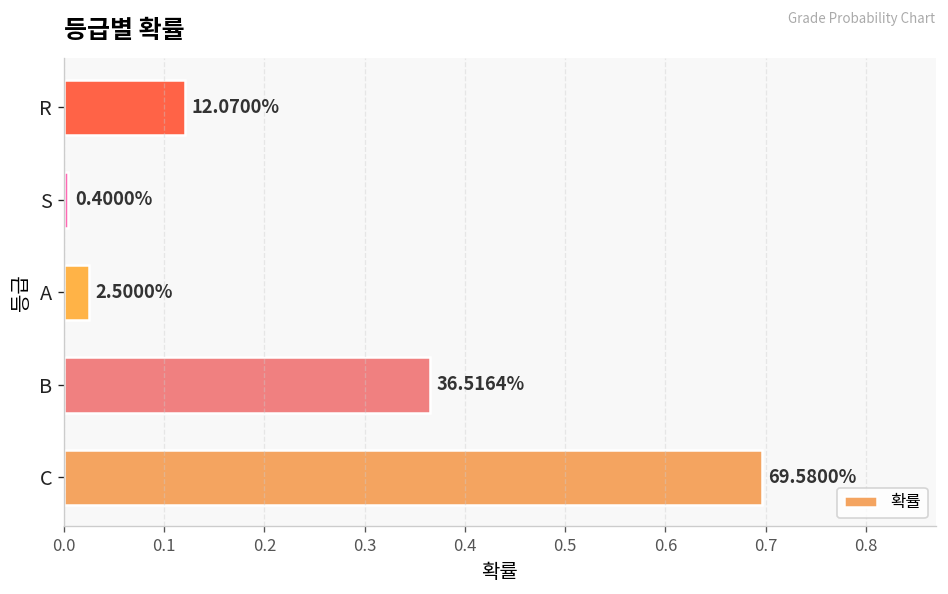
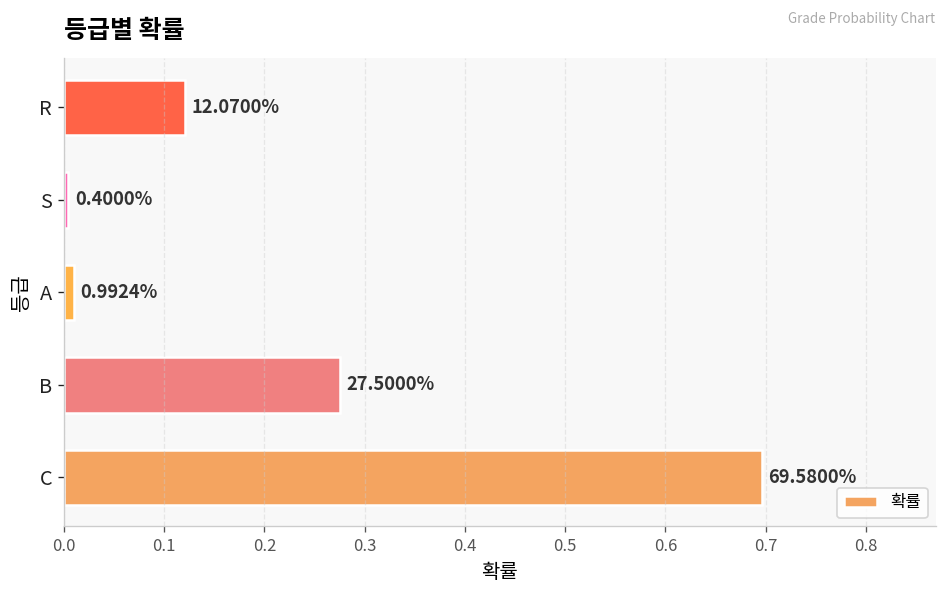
A: 2.5000% -> 0.9924%
B: 36.5164% -> 27.5000%
